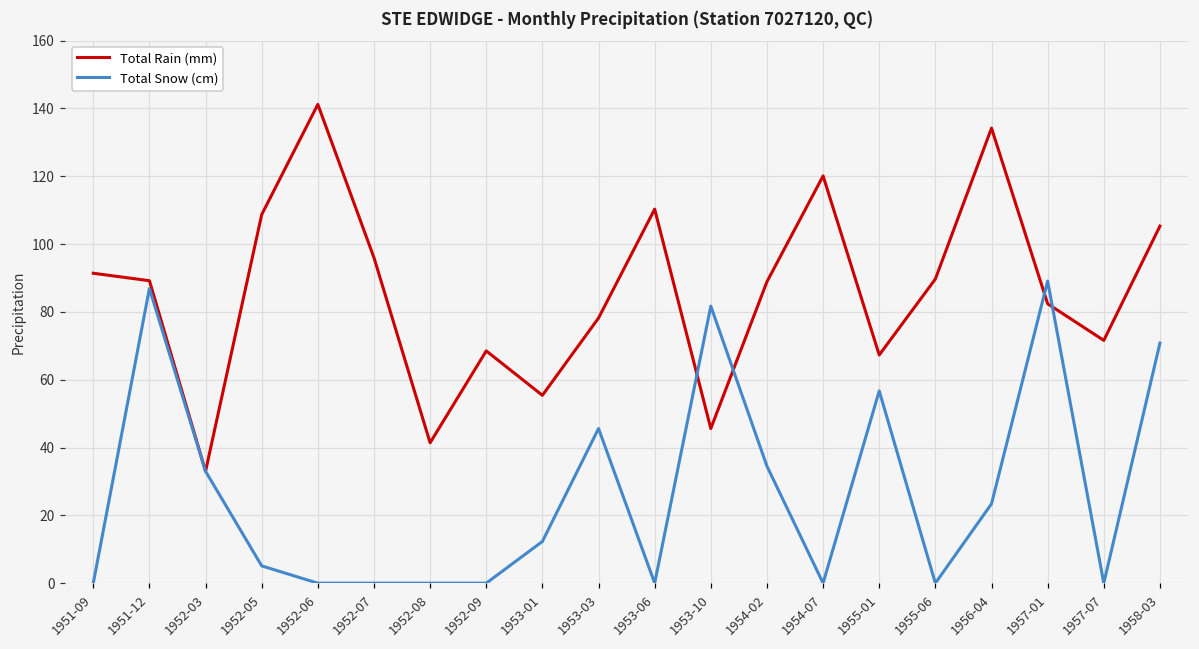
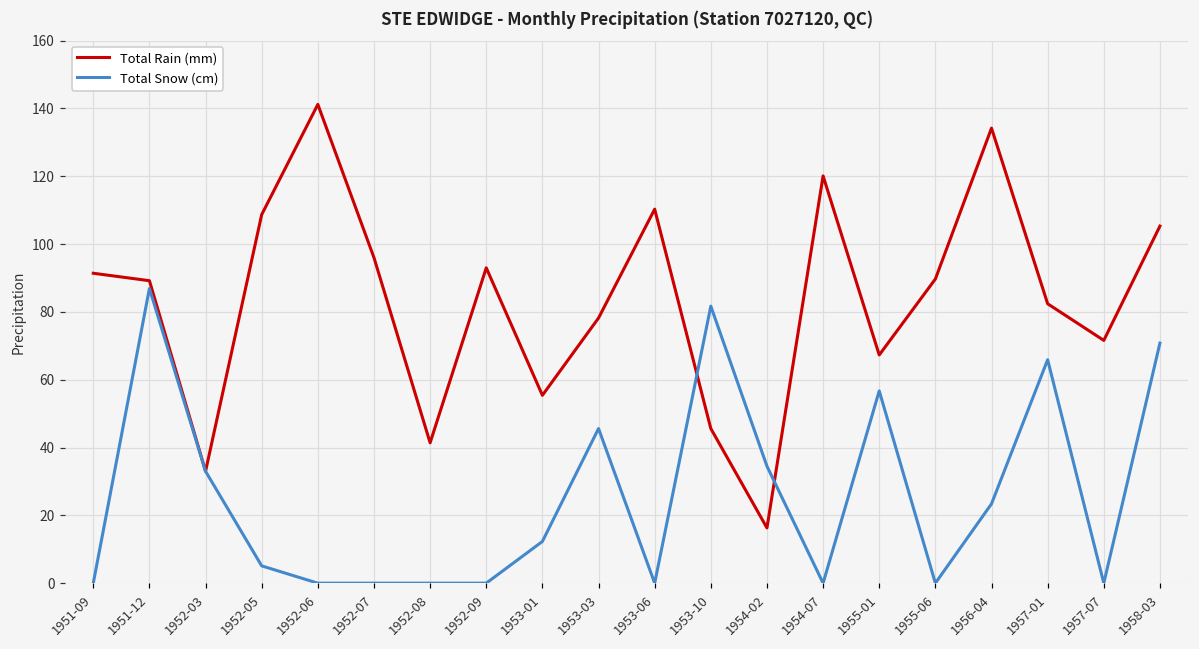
Total Rain (mm), 1952-09: 69 -> 93
Total Rain (mm), 1954-02: 89 -> 16
Total Snow (cm), 1957-01: 89 -> 66
